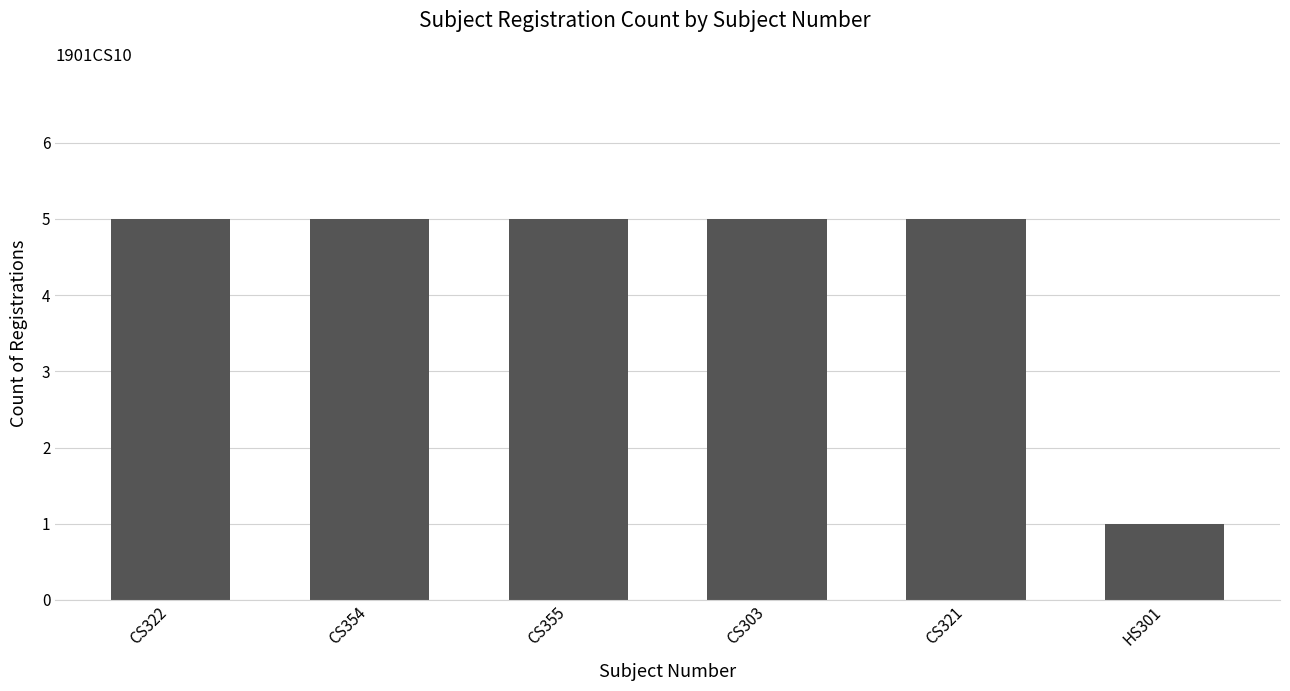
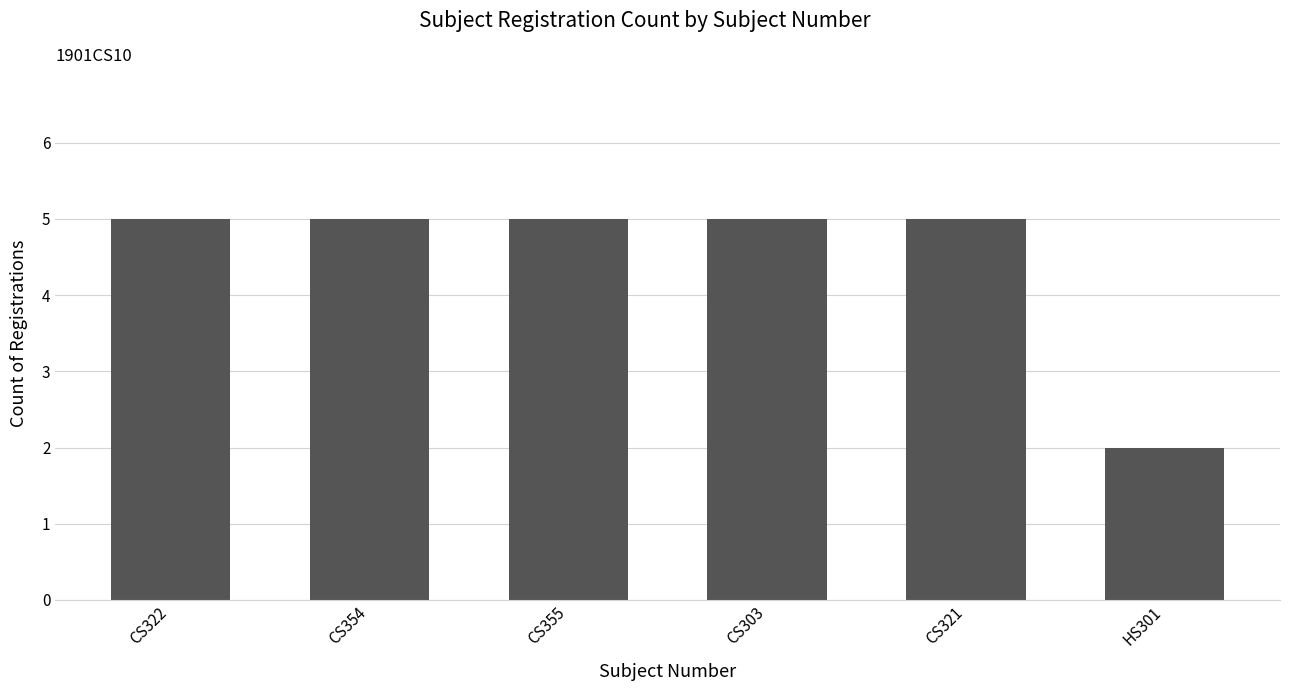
HS301: 1 -> 2
